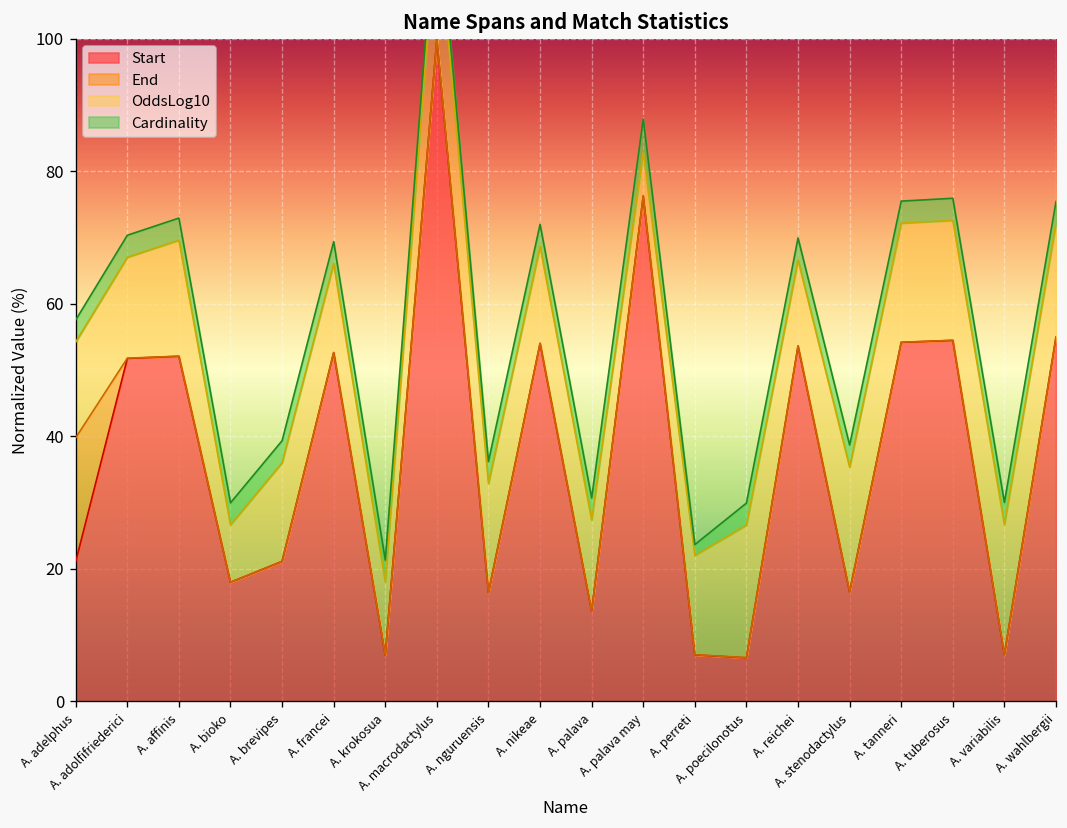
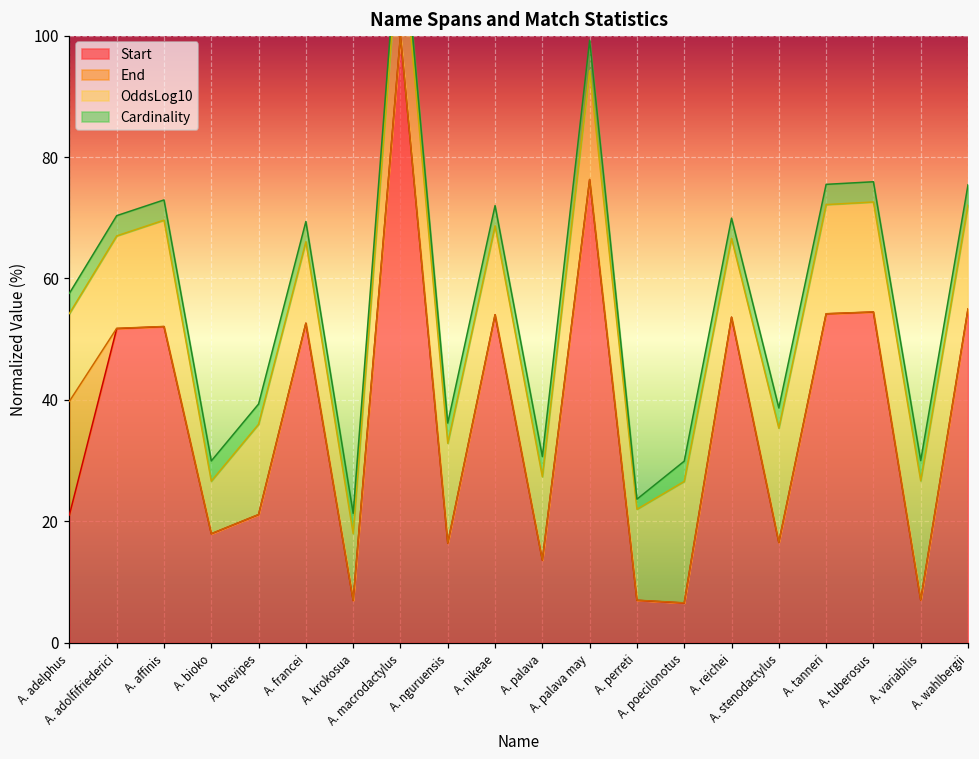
OddsLog10, A. palava may: 7 -> 18
